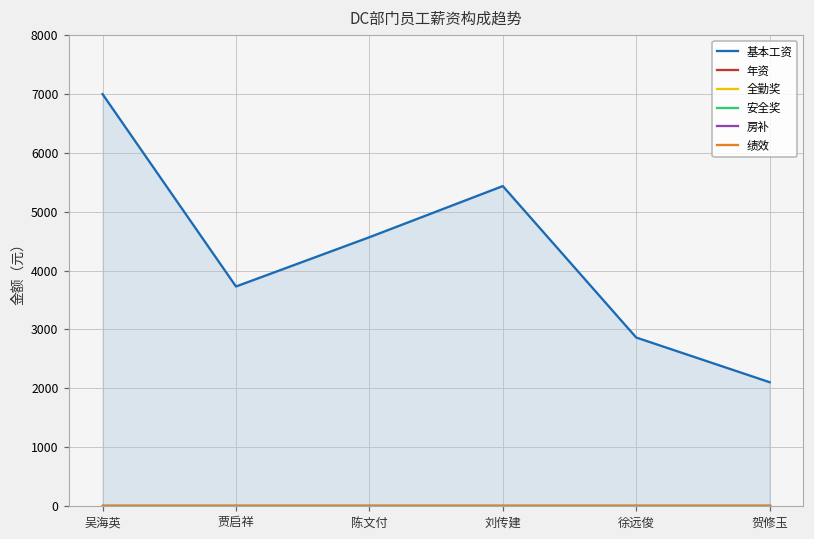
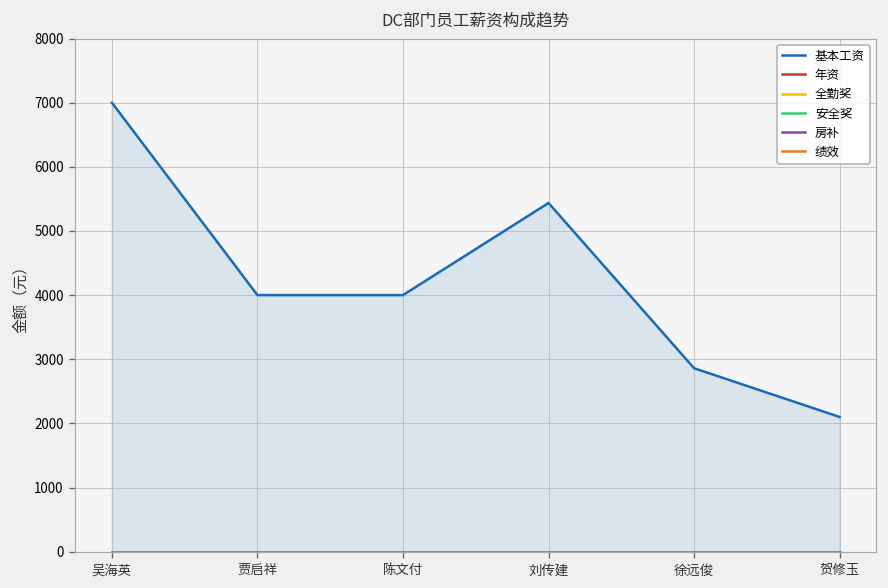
基本工资, 贾启祥: 3700 -> 4000
基本工资, 陈文付: 4600 -> 4000
